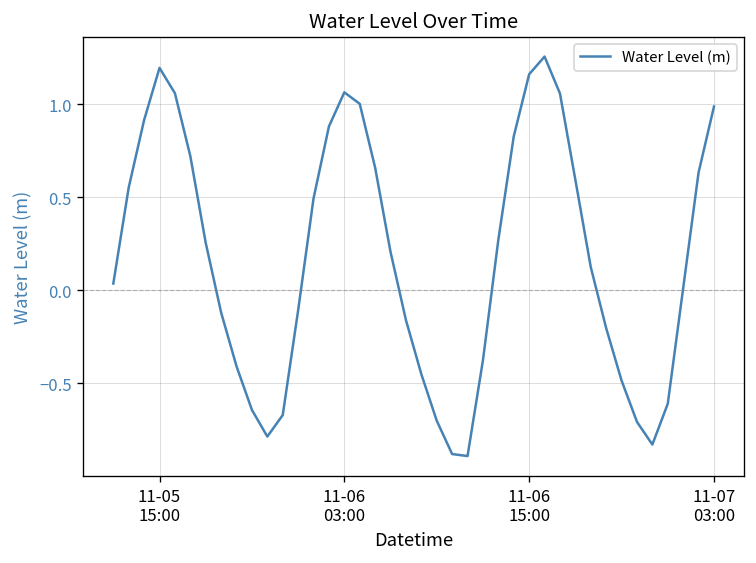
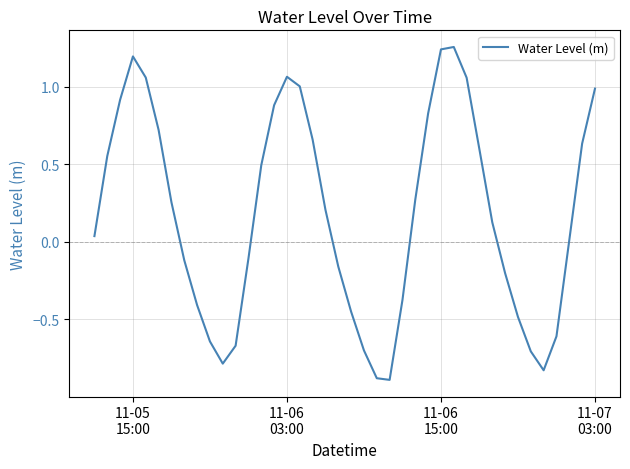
11-06 15:00: 1.16 -> 1.24
